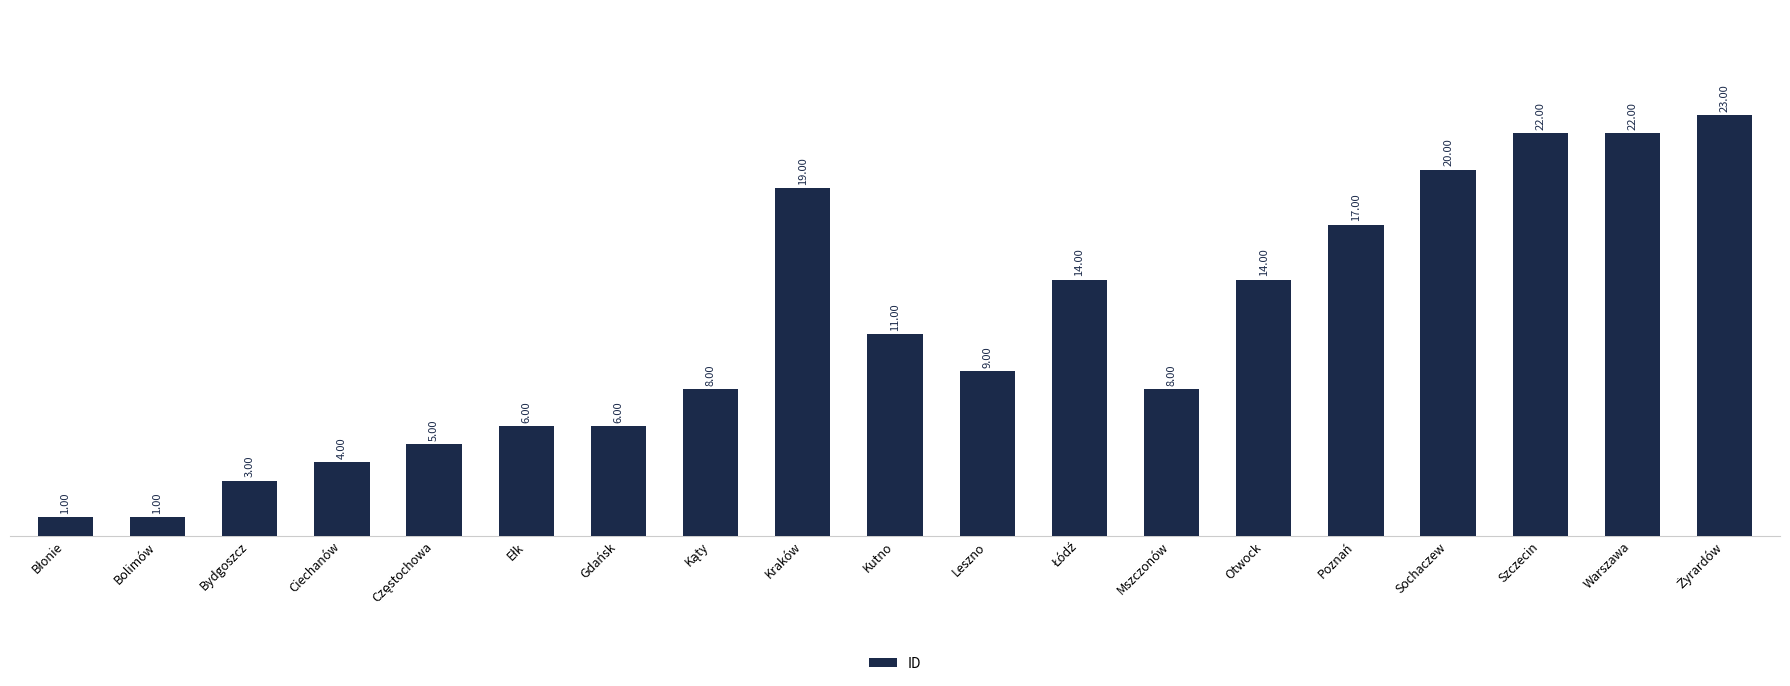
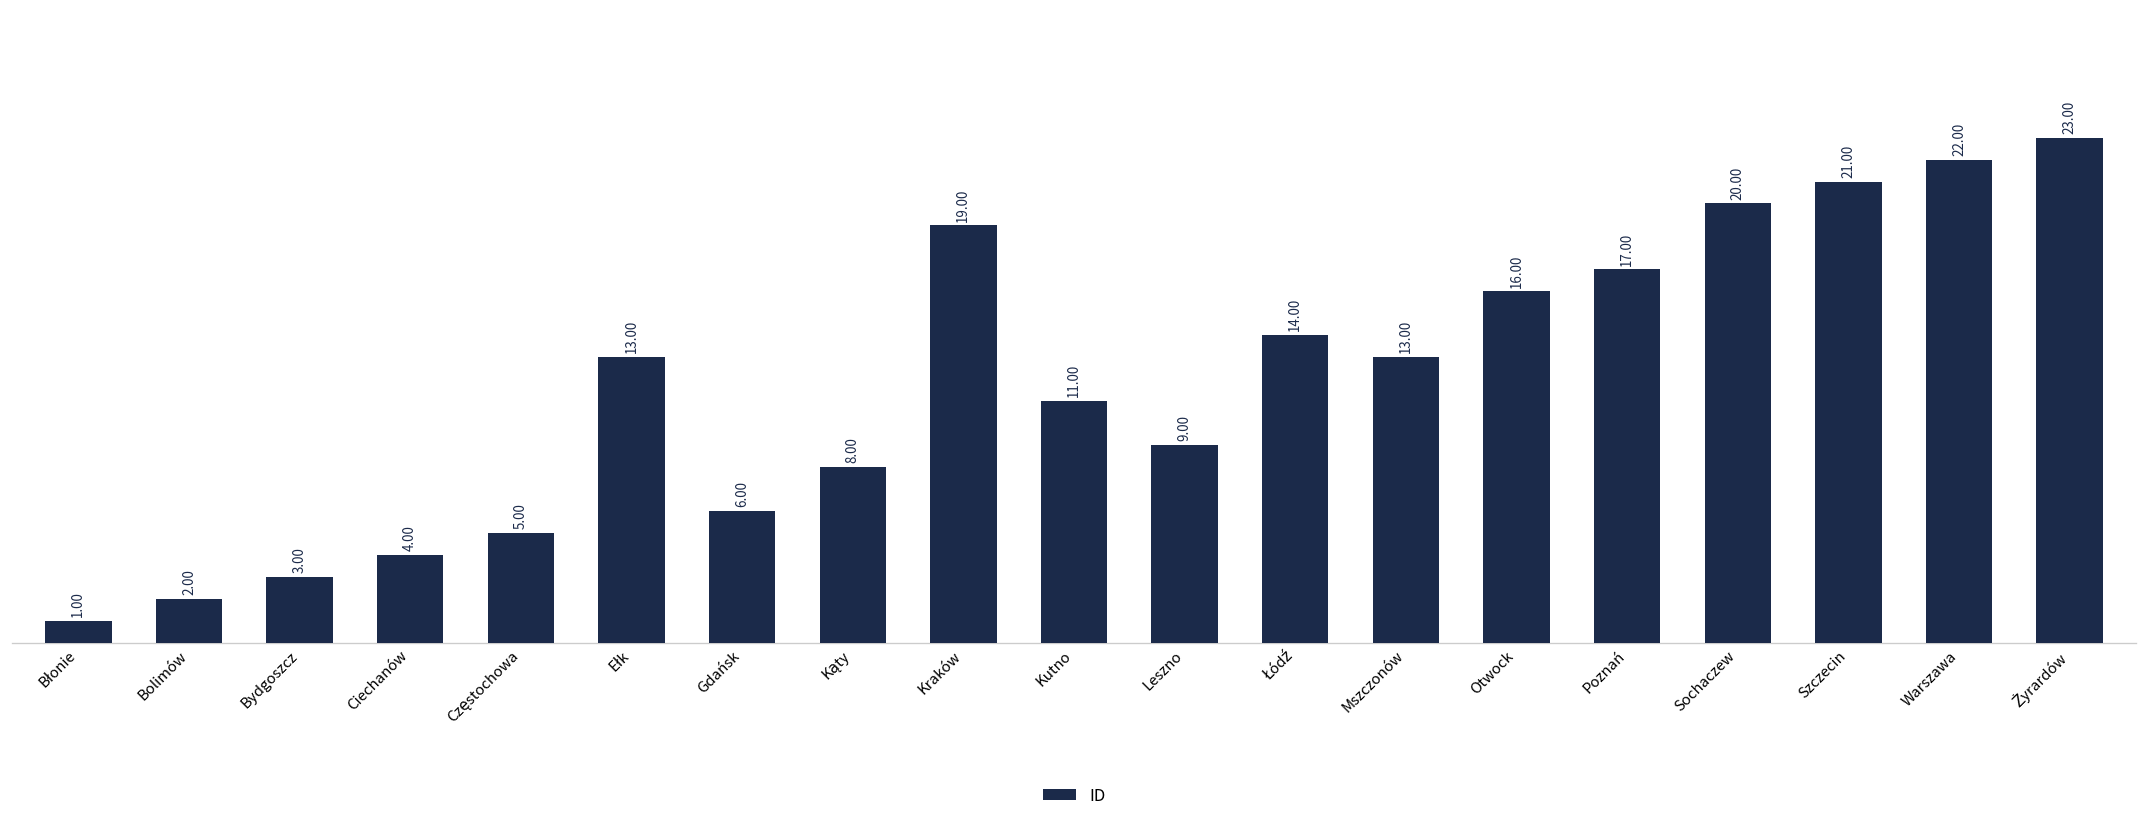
Bolimów: 1.00 -> 2.00
Ełk: 6.00 -> 13.00
Mszczonów: 8.00 -> 13.00
Otwock: 14.00 -> 16.00
Szczecin: 22.00 -> 21.00
